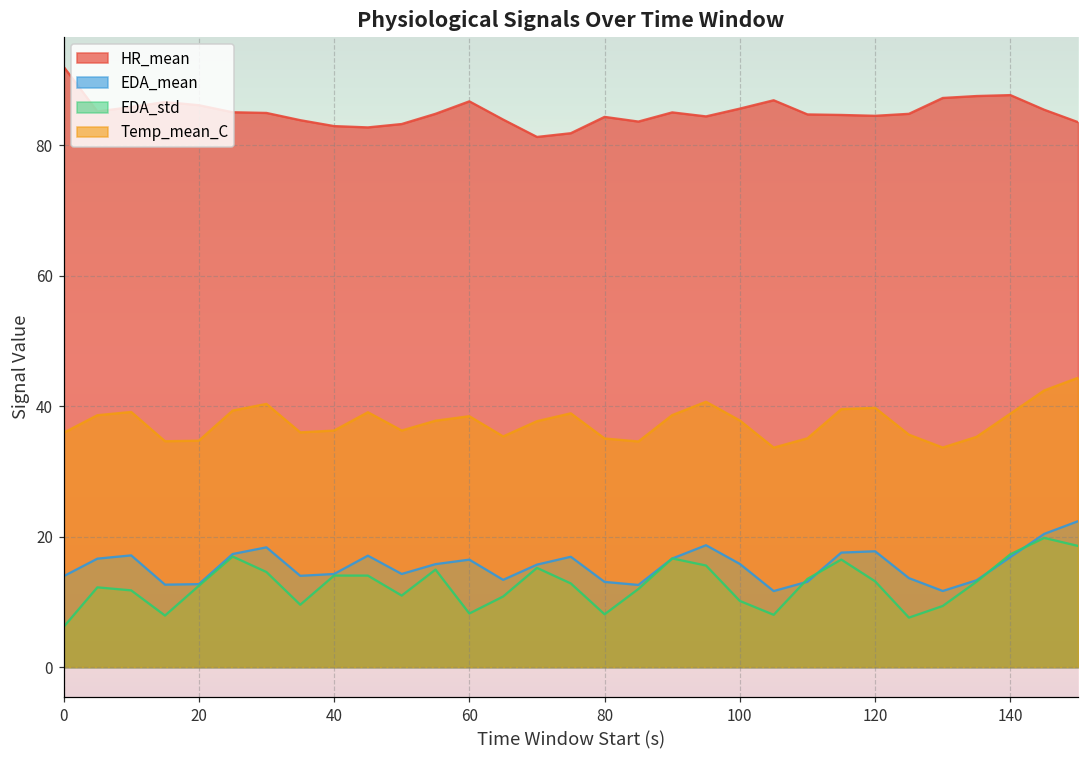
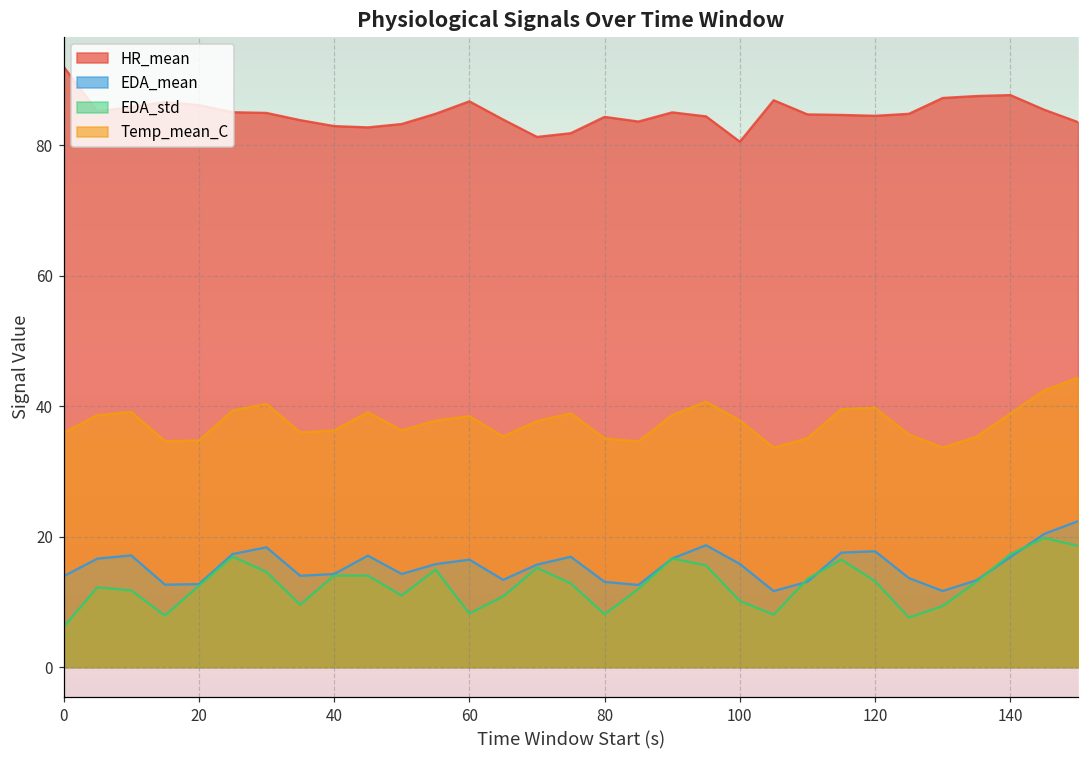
HR_mean, 100: 86 -> 81
